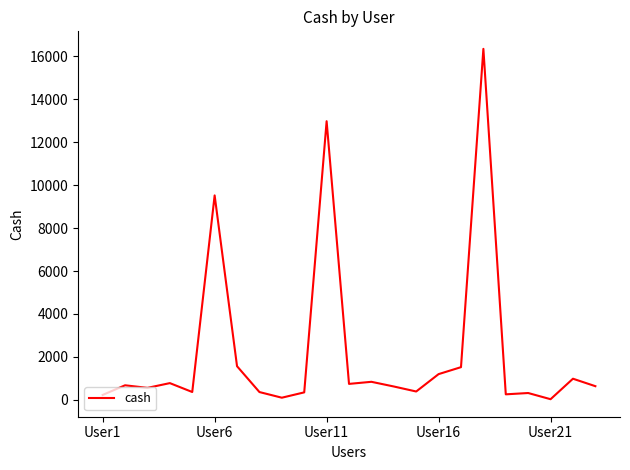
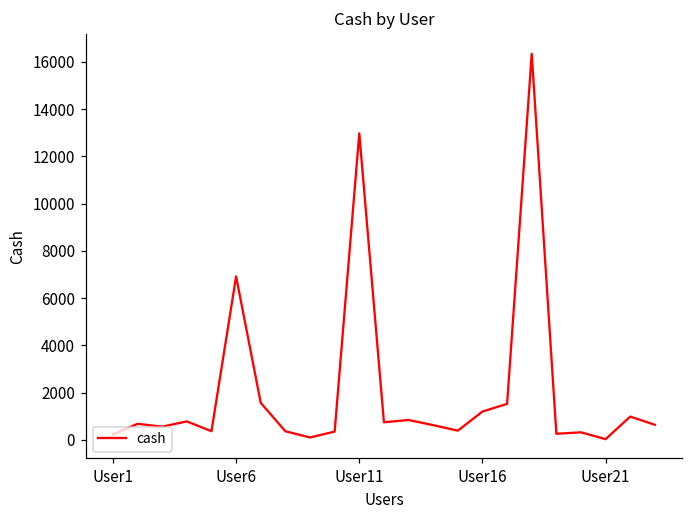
User6: 9500 -> 6900
